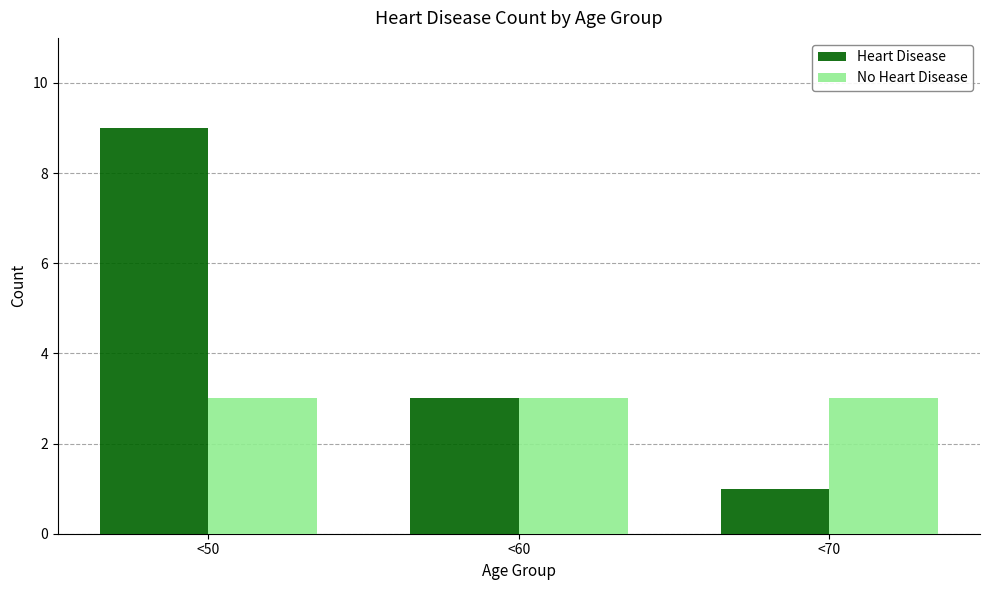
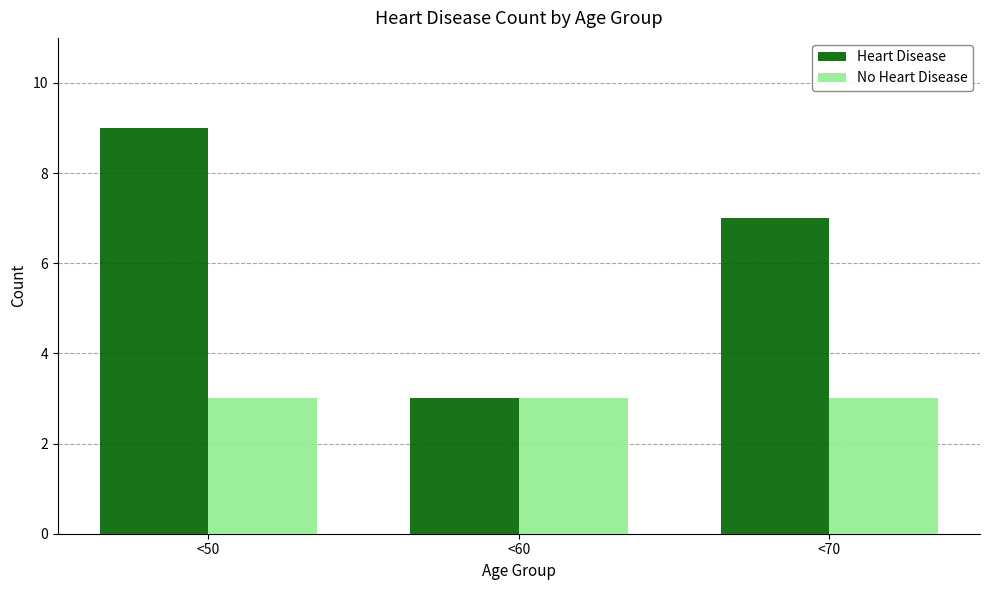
Heart Disease, <70: 1 -> 7
